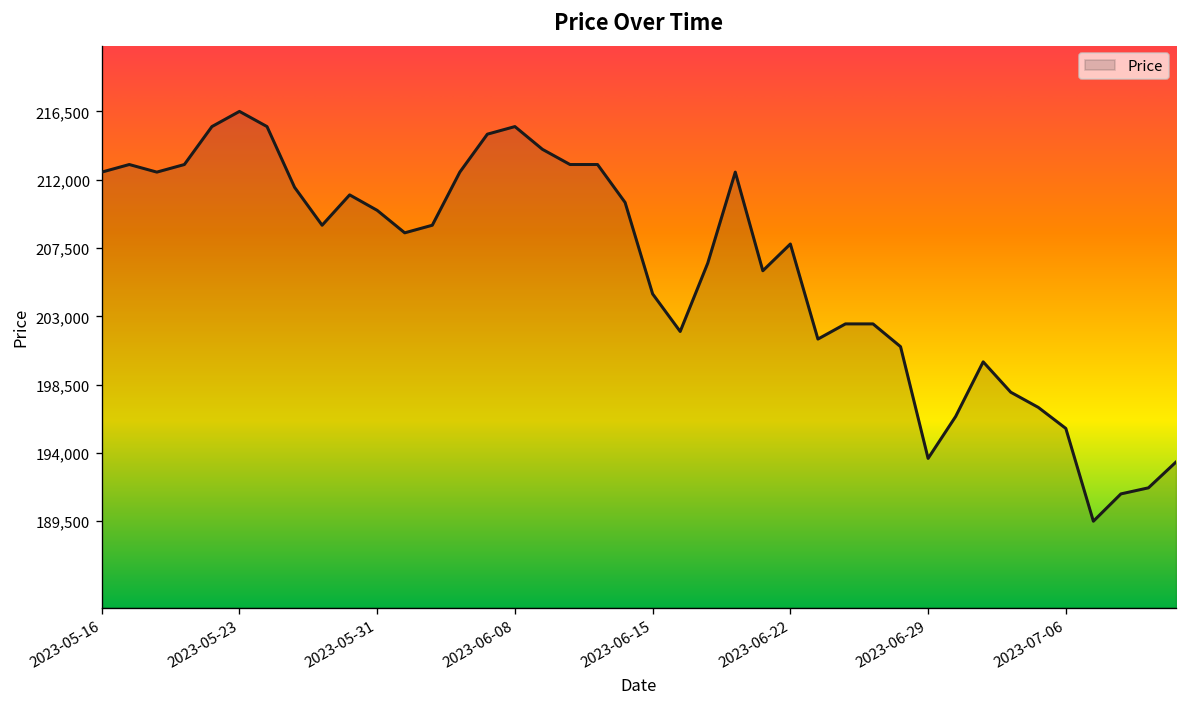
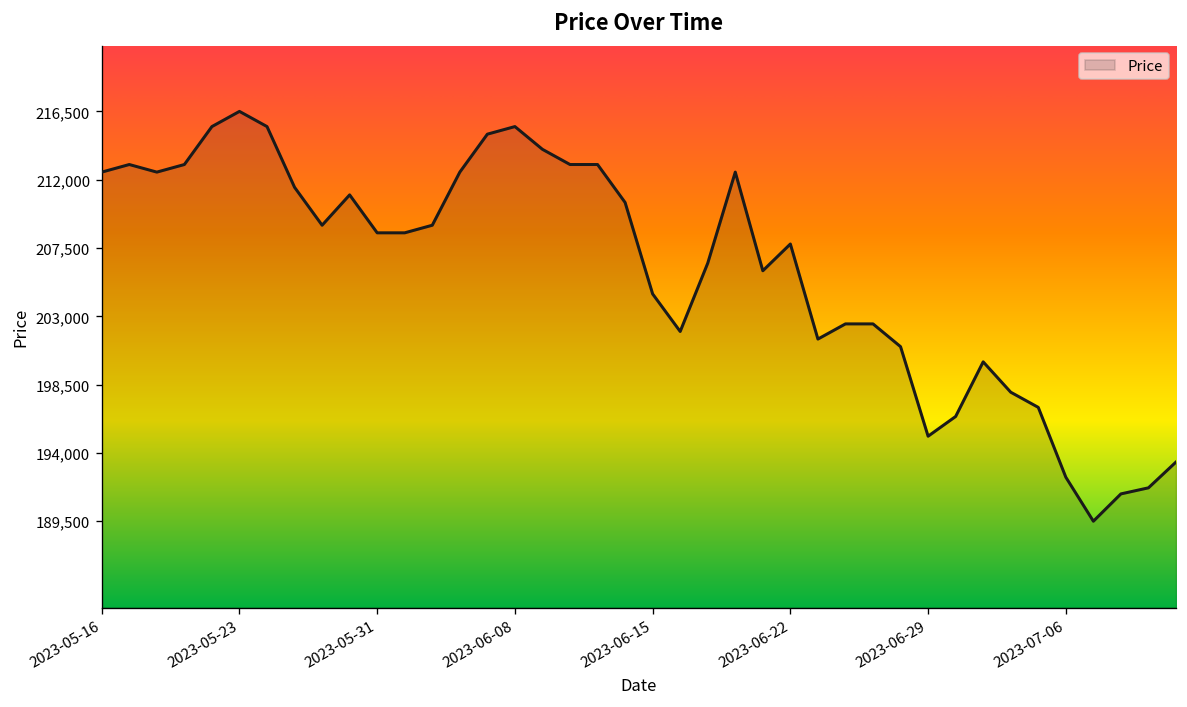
2023-05-31: 210,000 -> 208,500
2023-06-29: 193,600 -> 195,100
2023-07-06: 195,600 -> 192,400
